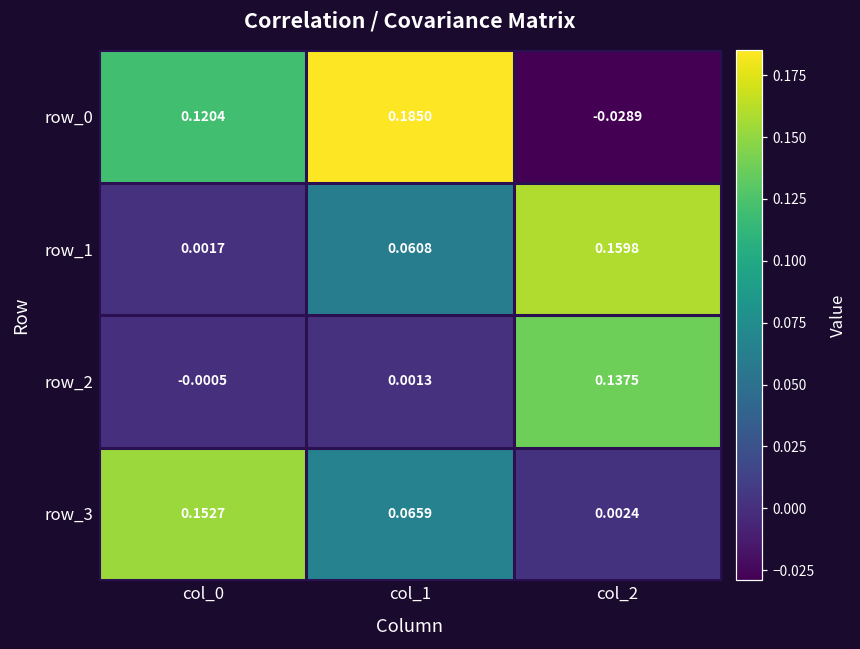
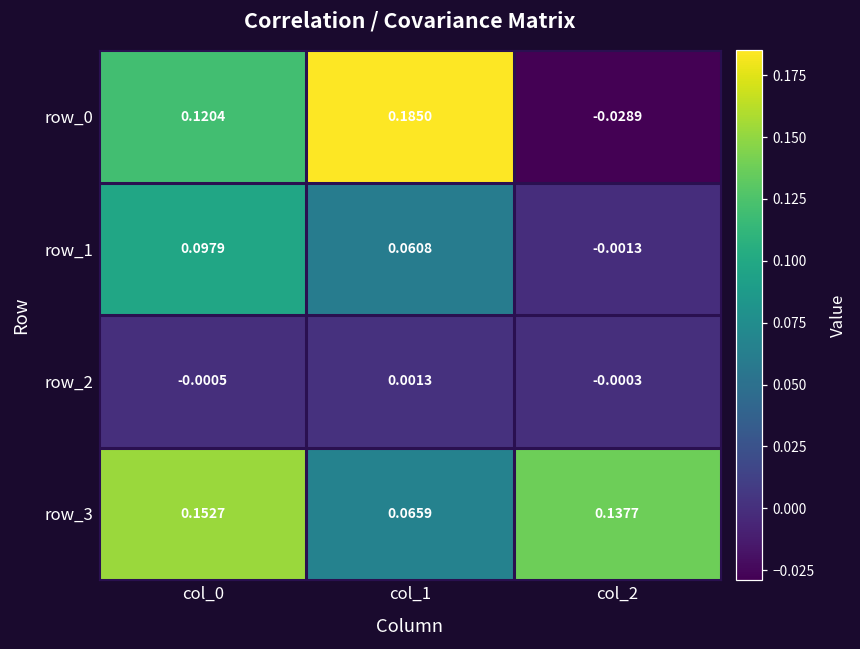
row_1, col_0: 0.0017 -> 0.0979
row_1, col_2: 0.1598 -> -0.0013
row_2, col_2: 0.1375 -> -0.0003
row_3, col_2: 0.0024 -> 0.1377
